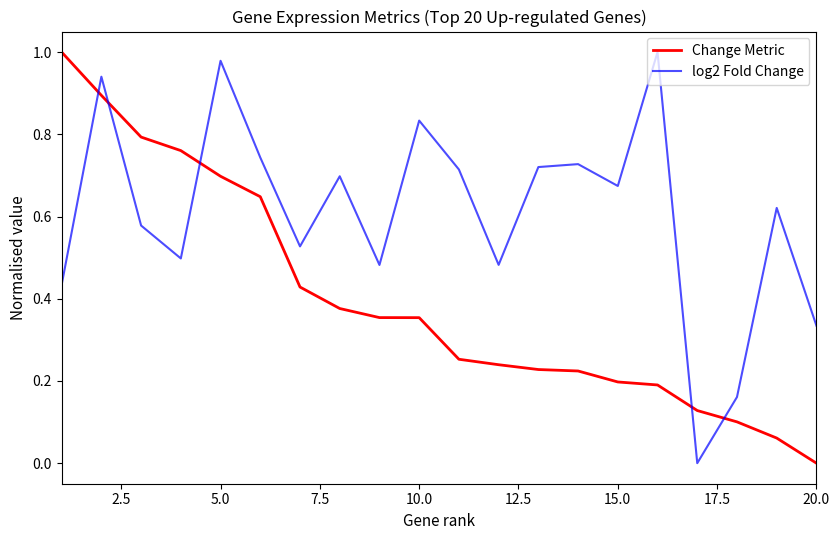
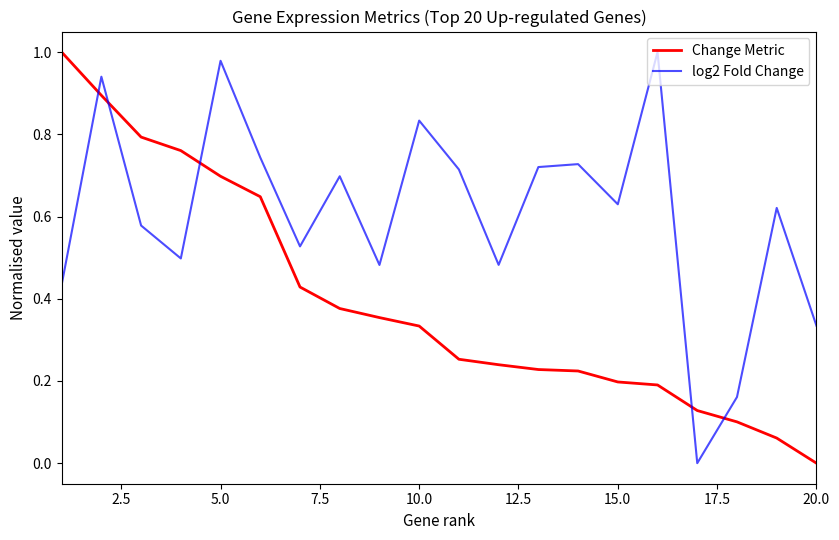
Change Metric, 10.0: 0.35 -> 0.33
log2 Fold Change, 15.0: 0.67 -> 0.63
